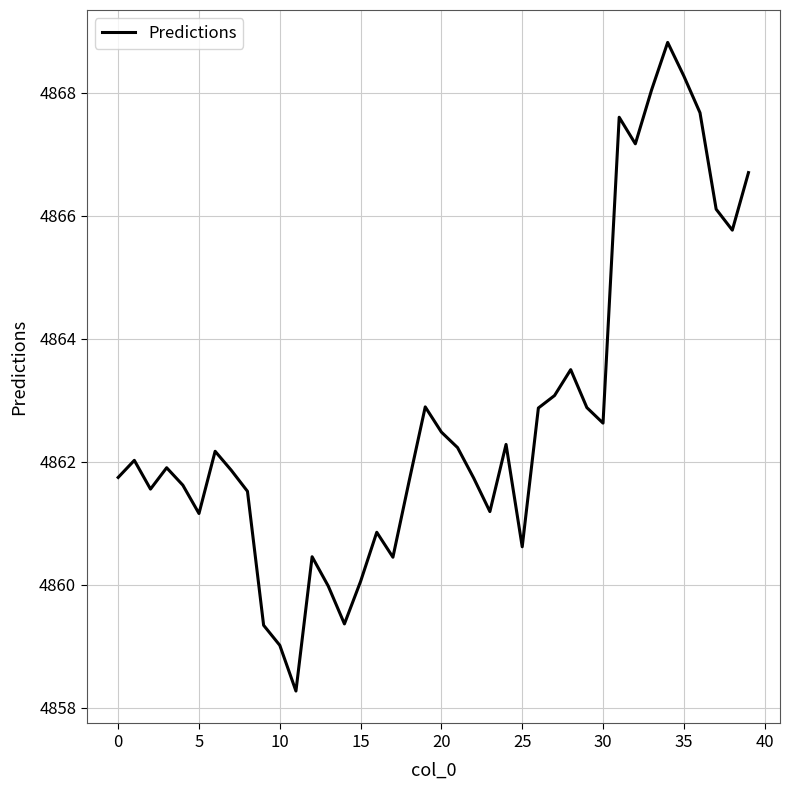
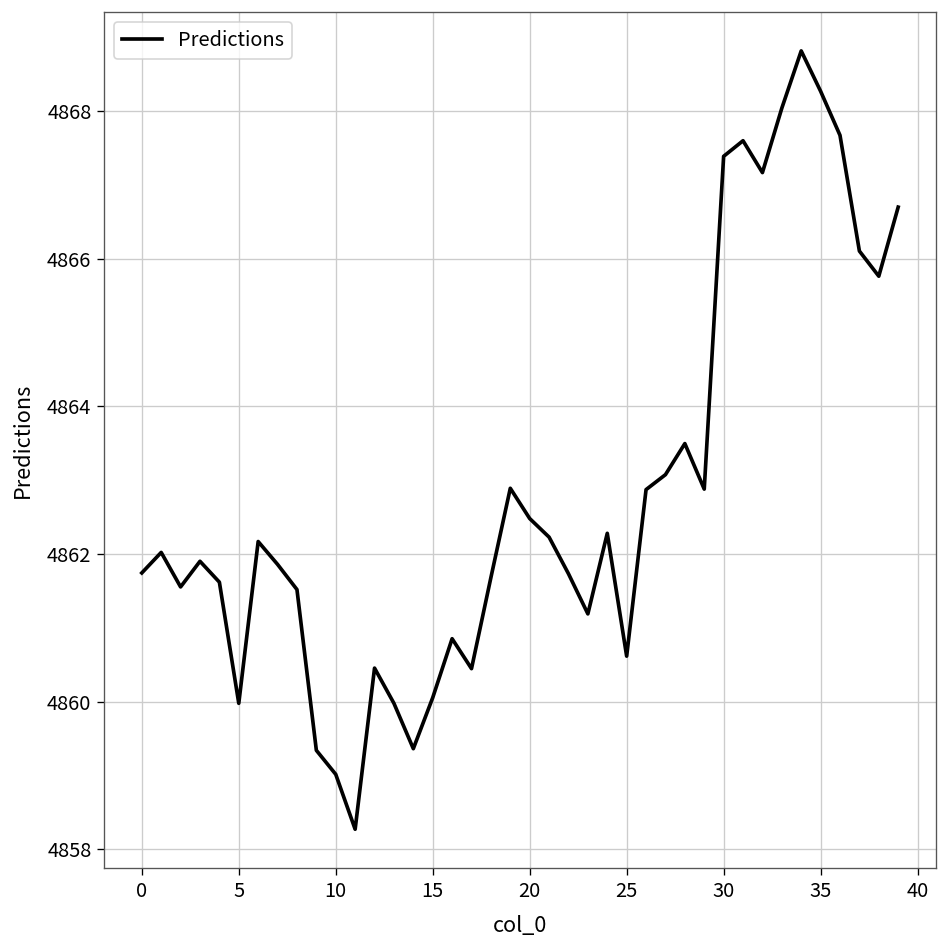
5: 4861.2 -> 4860.0
30: 4862.6 -> 4867.4
